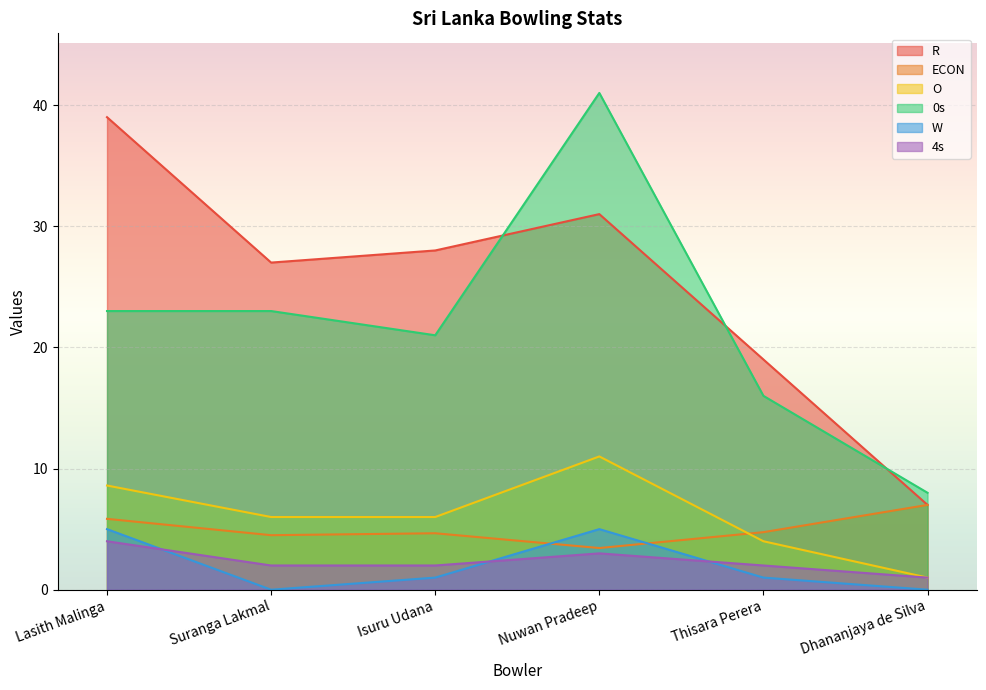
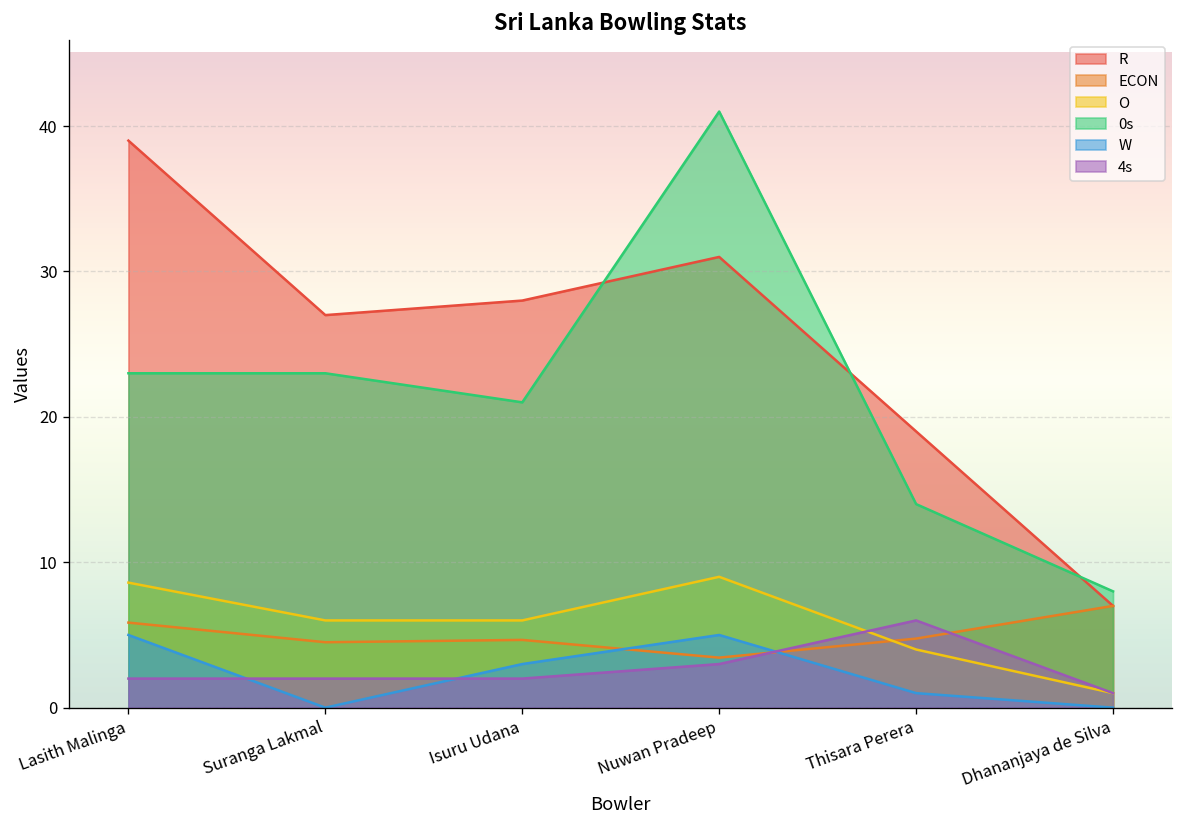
4s, Lasith Malinga: 4 -> 2
W, Isuru Udana: 1 -> 3
O, Nuwan Pradeep: 11 -> 9
0s, Thisara Perera: 16 -> 14
4s, Thisara Perera: 2 -> 6
